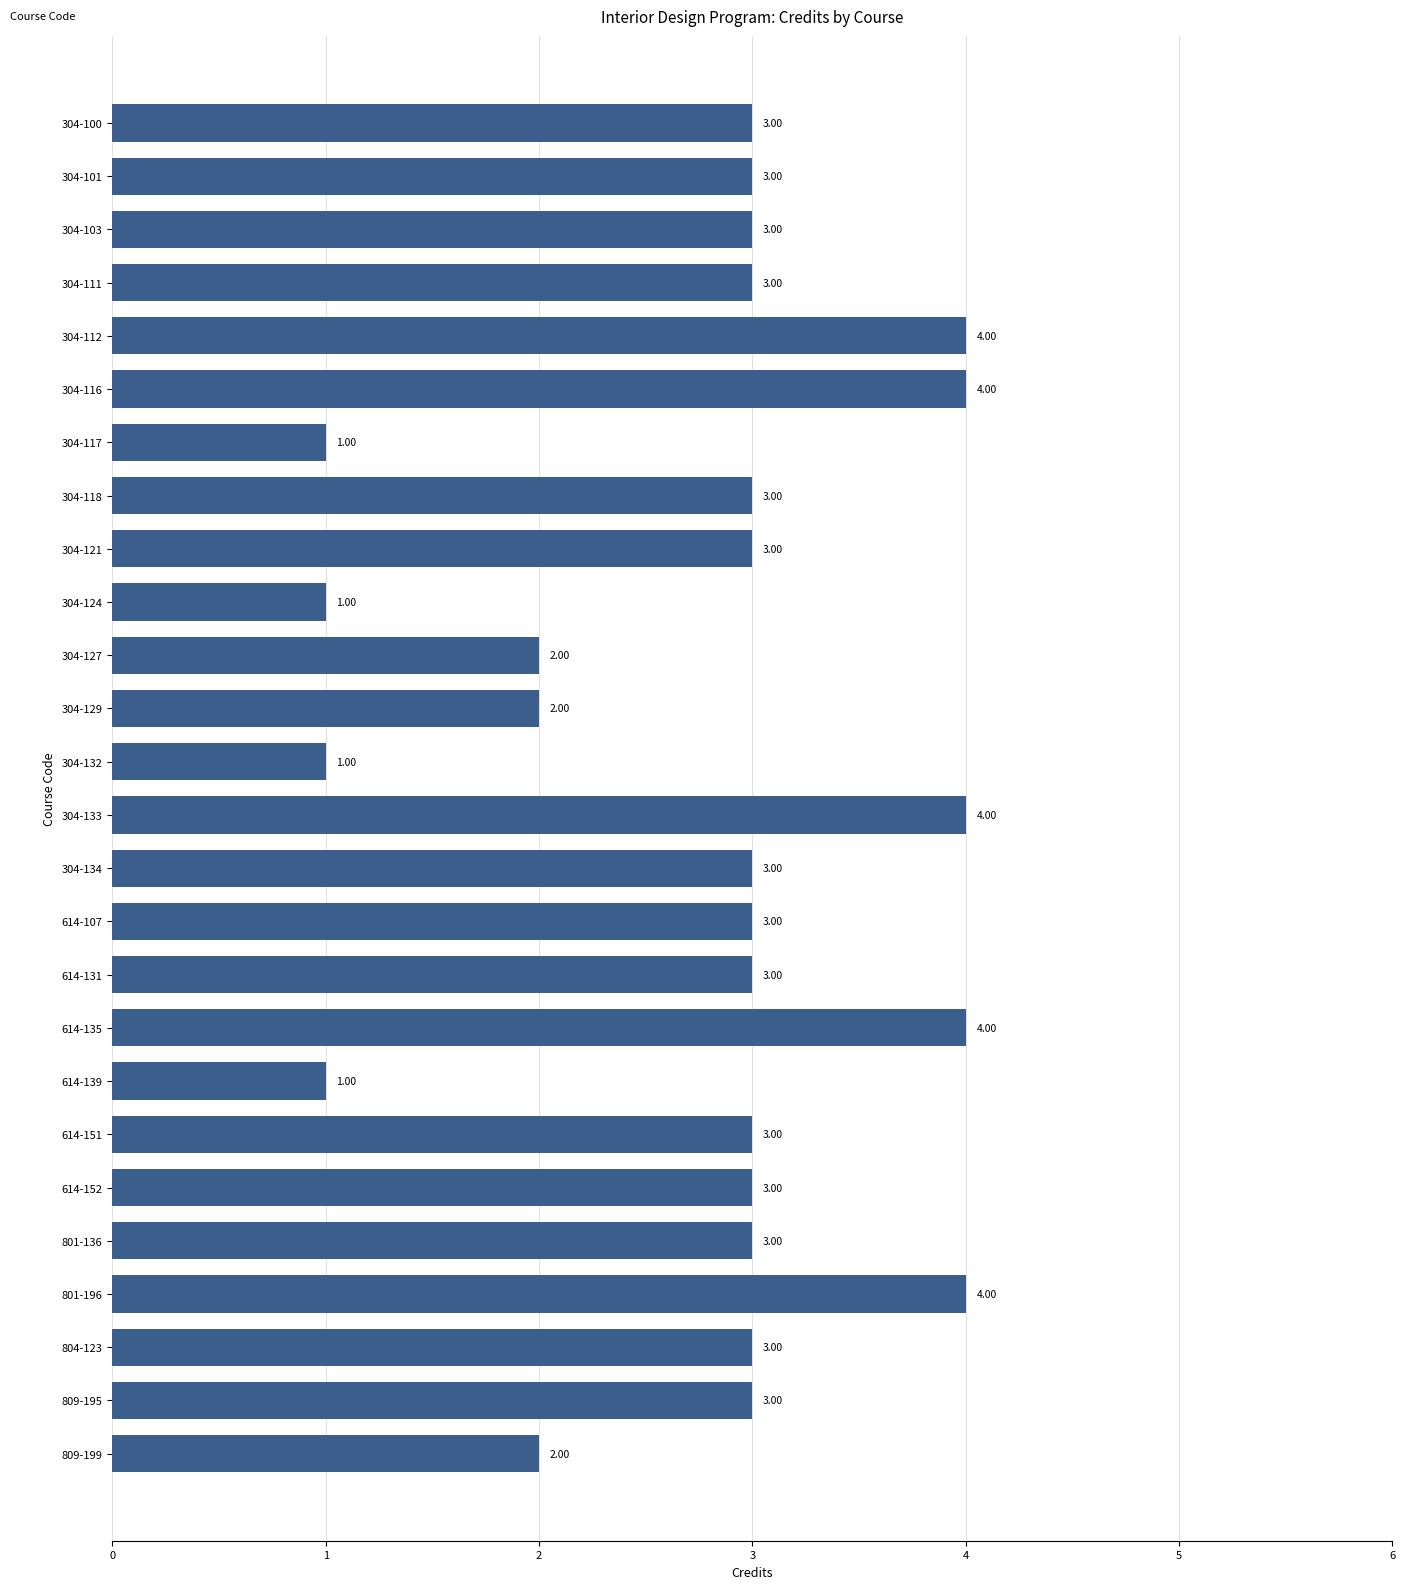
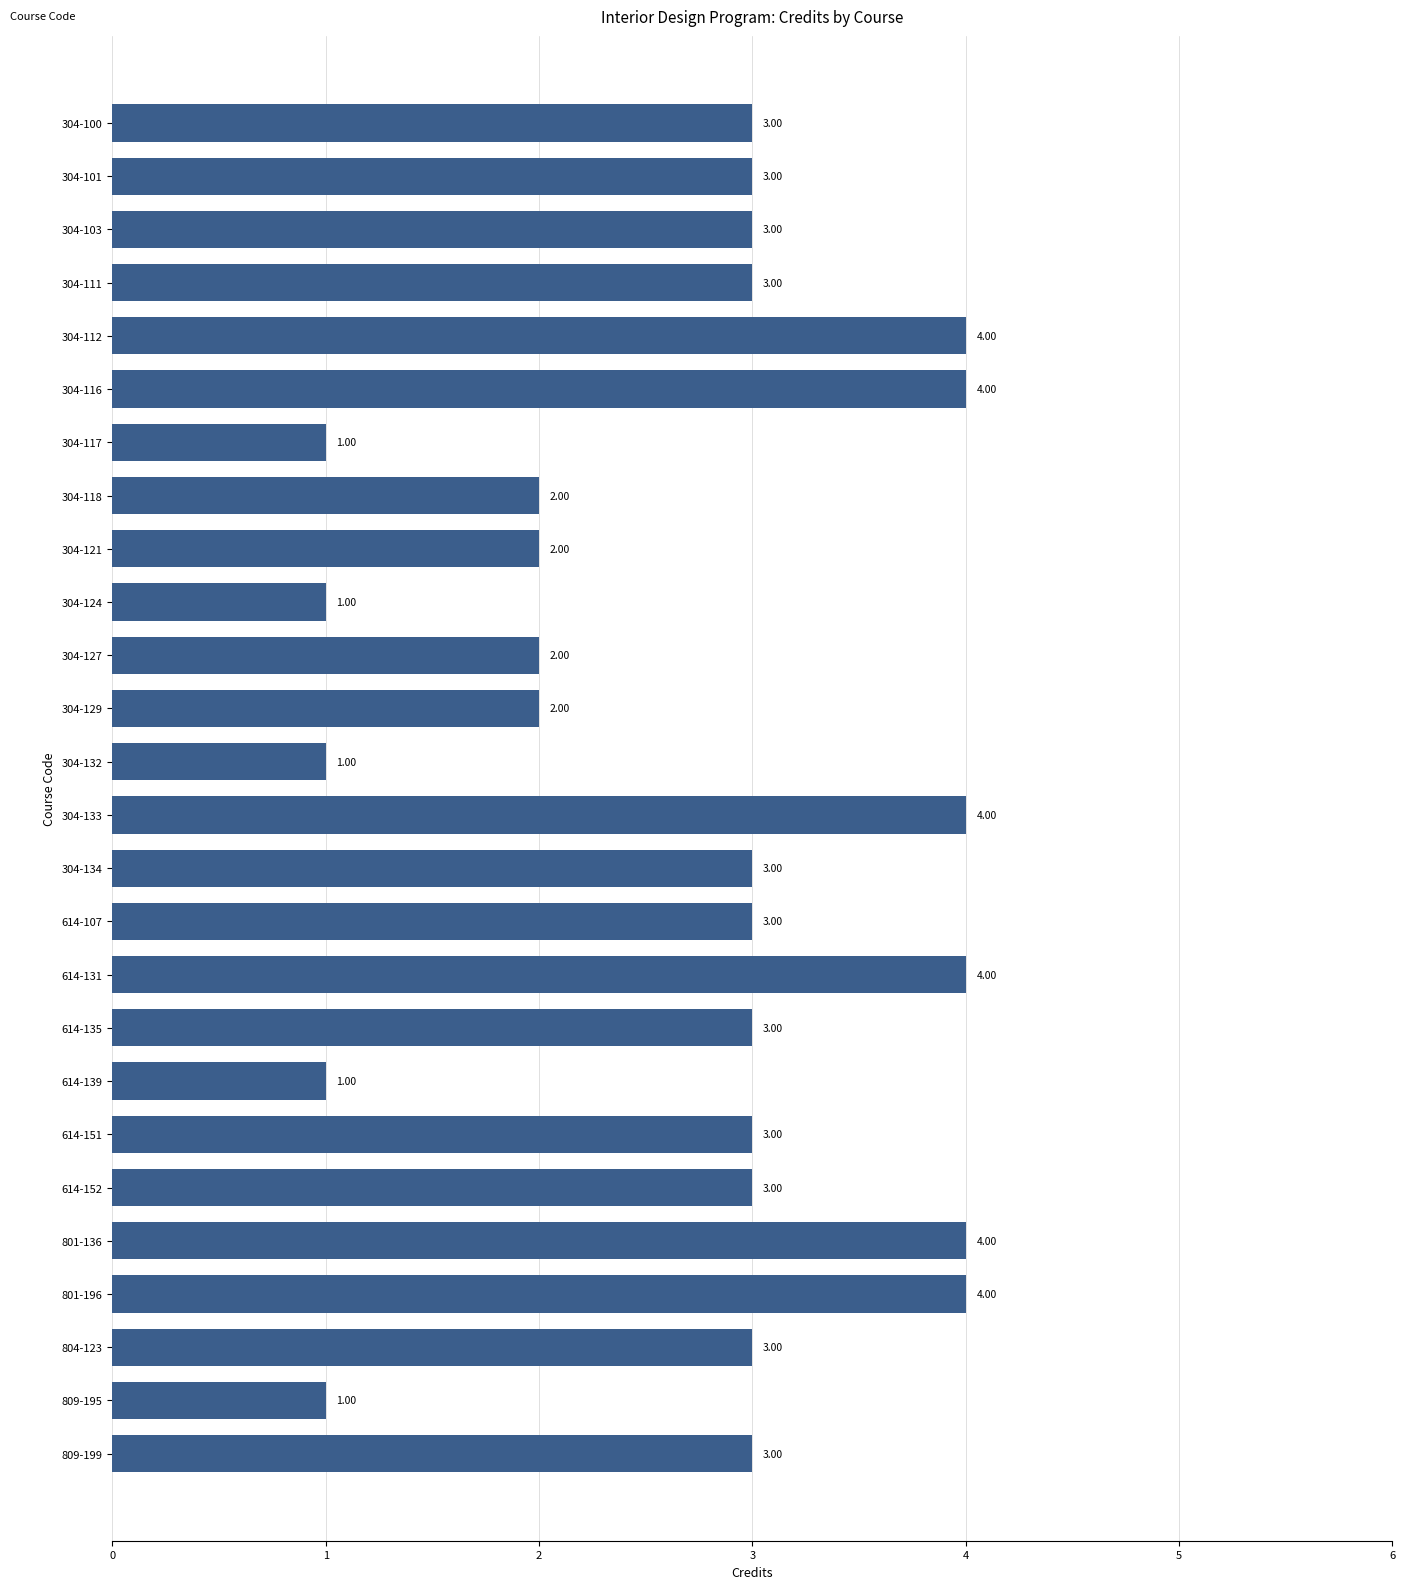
304-118: 3.00 -> 2.00
304-121: 3.00 -> 2.00
614-131: 3.00 -> 4.00
614-135: 4.00 -> 3.00
801-136: 3.00 -> 4.00
809-195: 3.00 -> 1.00
809-199: 2.00 -> 3.00
